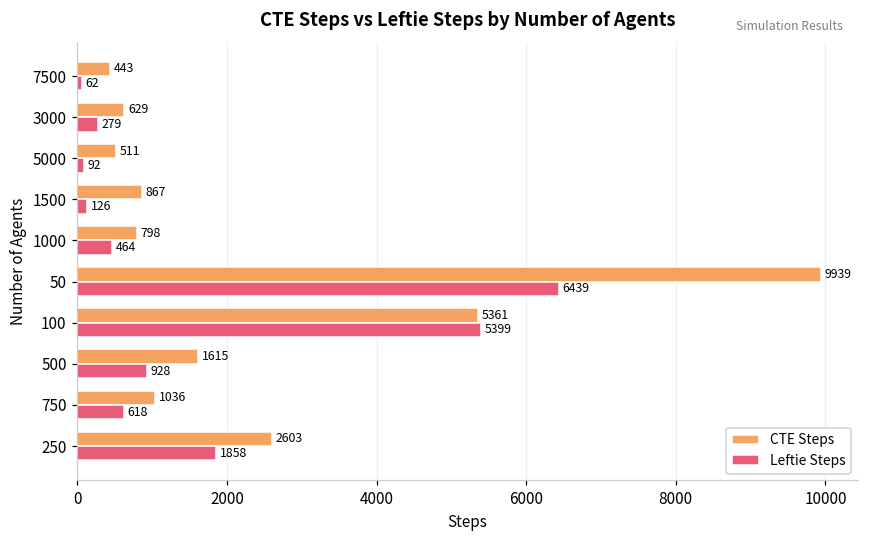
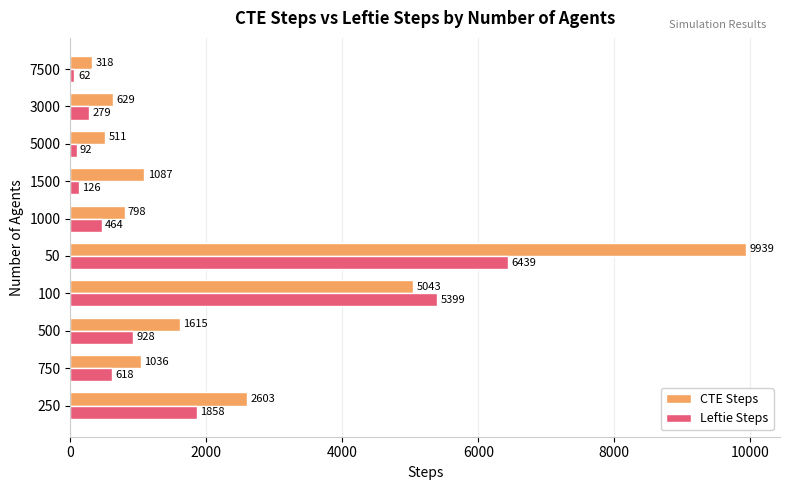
CTE Steps, 7500: 443 -> 318
CTE Steps, 1500: 867 -> 1087
CTE Steps, 100: 5361 -> 5043
